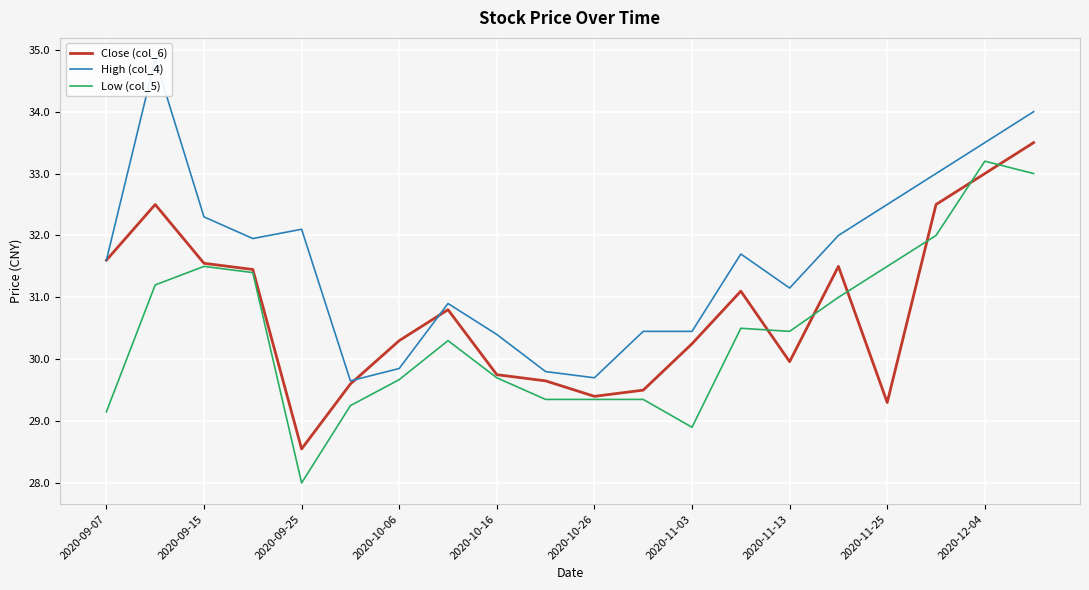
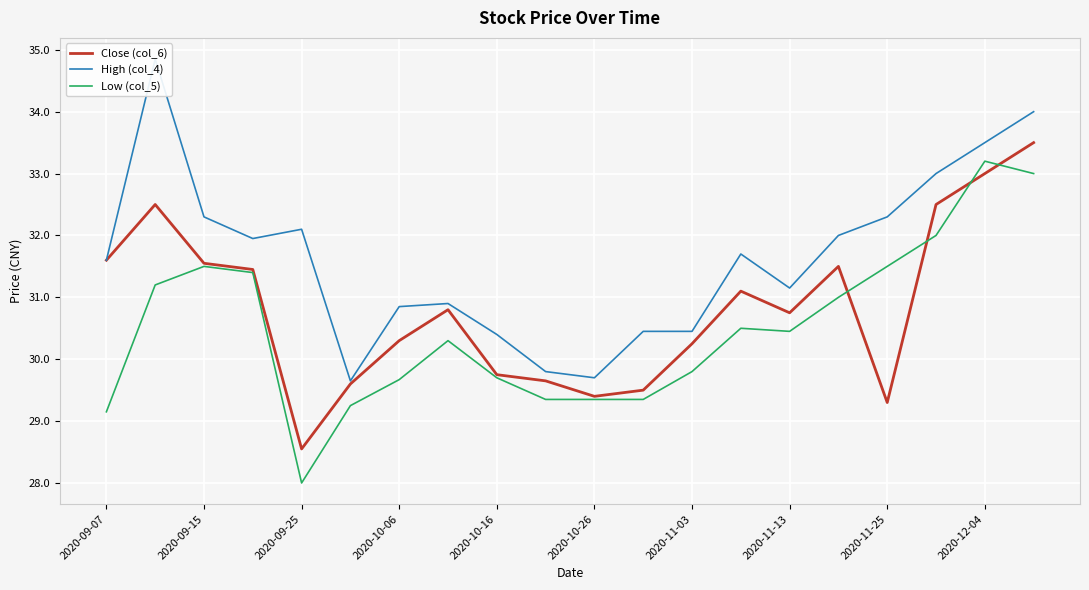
High (col_4), 2020-10-06: 29.9 -> 30.9
Low (col_5), 2020-11-03: 28.9 -> 29.8
Close (col_6), 2020-11-13: 30.0 -> 30.8
High (col_4), 2020-11-25: 32.5 -> 32.3
